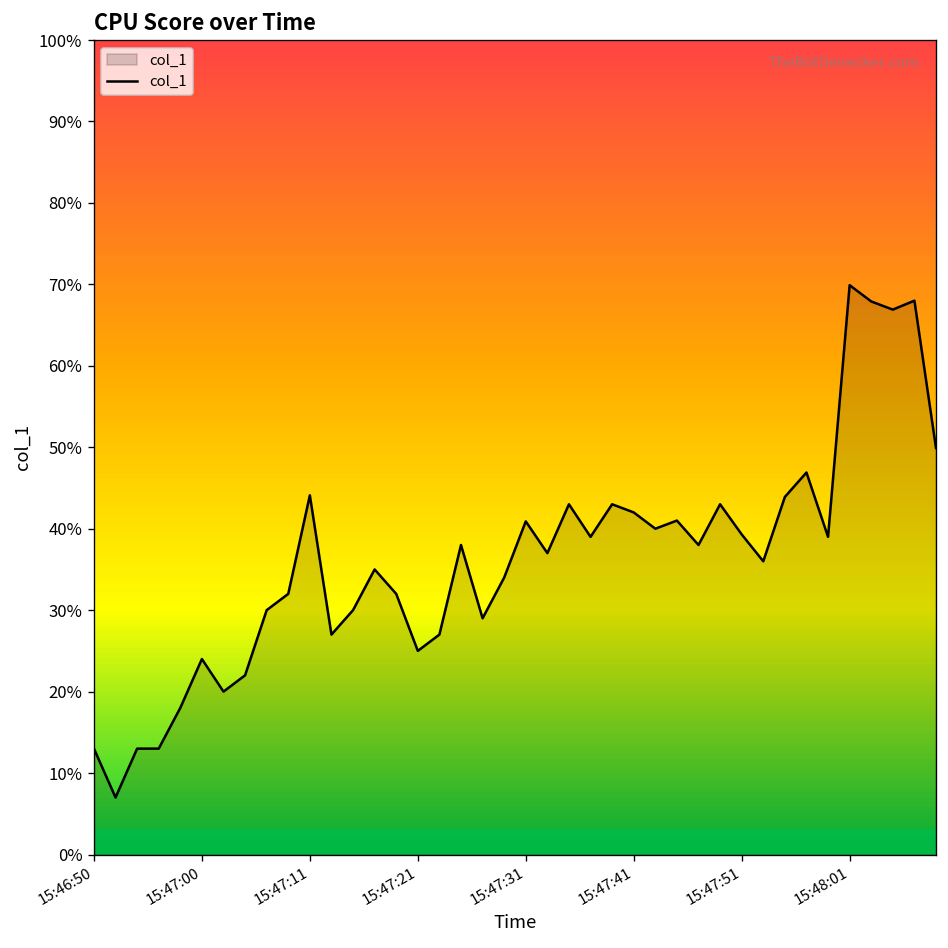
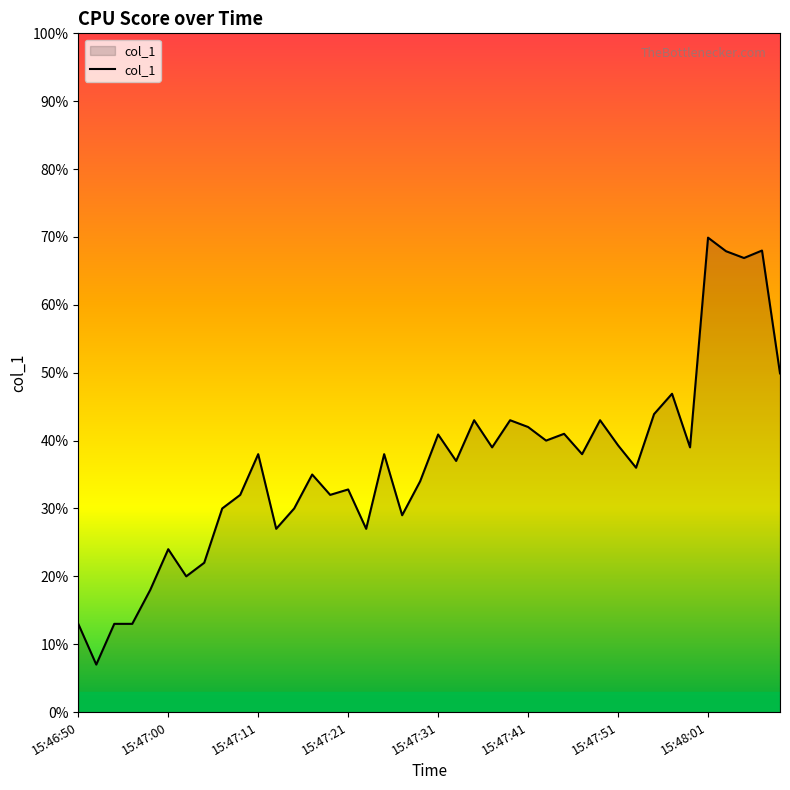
15:47:11: 44% -> 38%
15:47:21: 25% -> 33%
